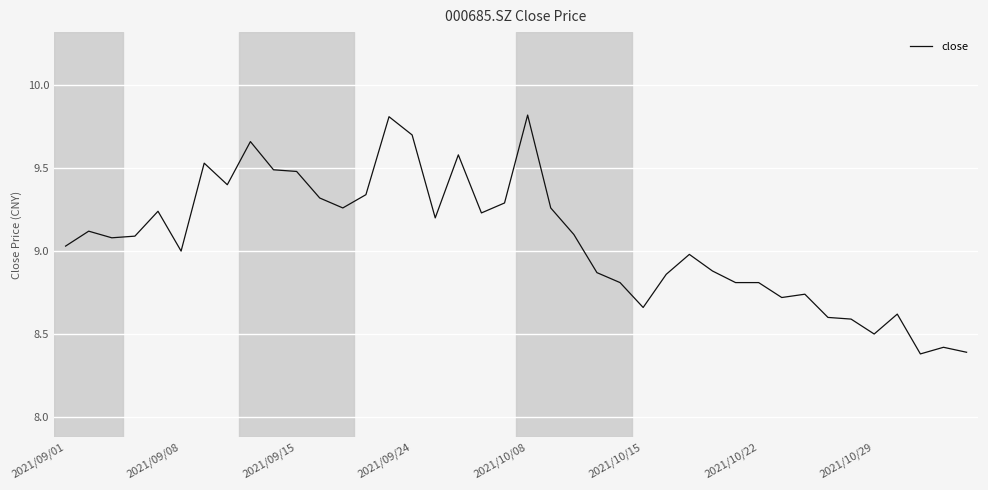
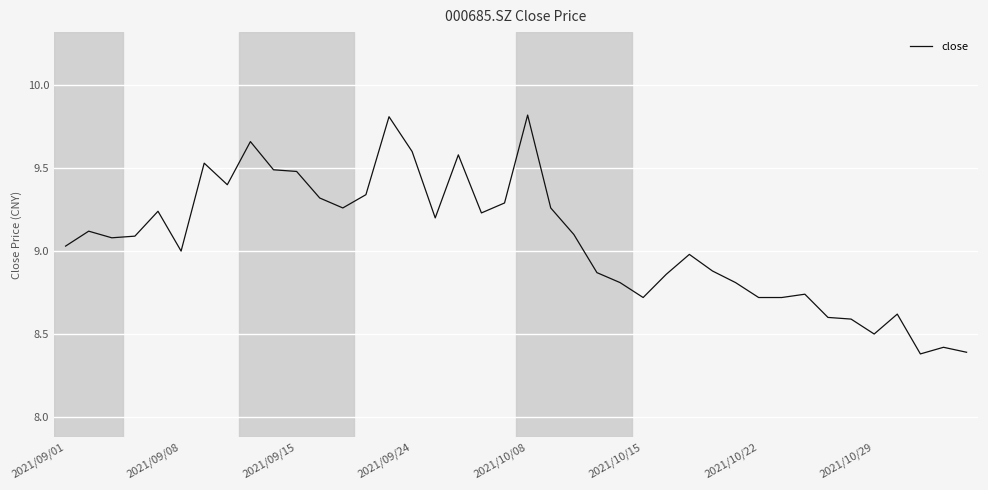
2021/09/24: 9.7 -> 9.6
2021/10/15: 8.66 -> 8.72
2021/10/22: 8.81 -> 8.72
